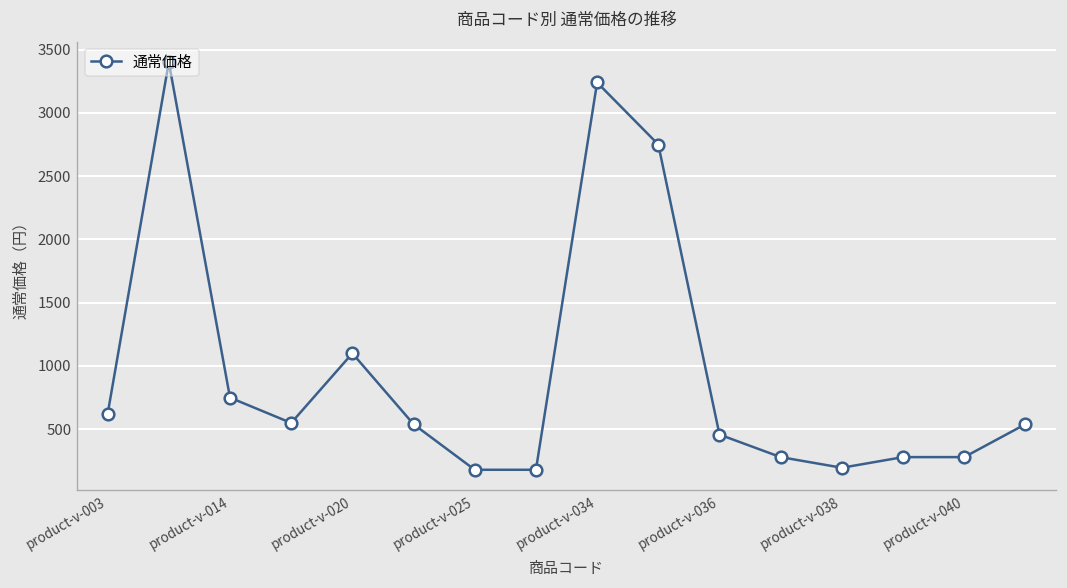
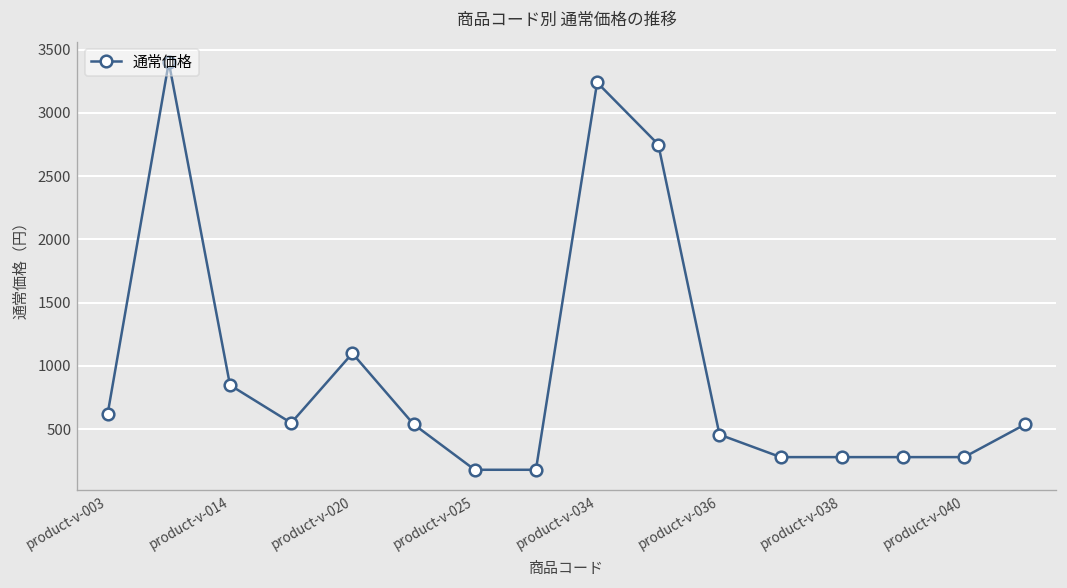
product-v-014: 750 -> 850
product-v-038: 200 -> 280
